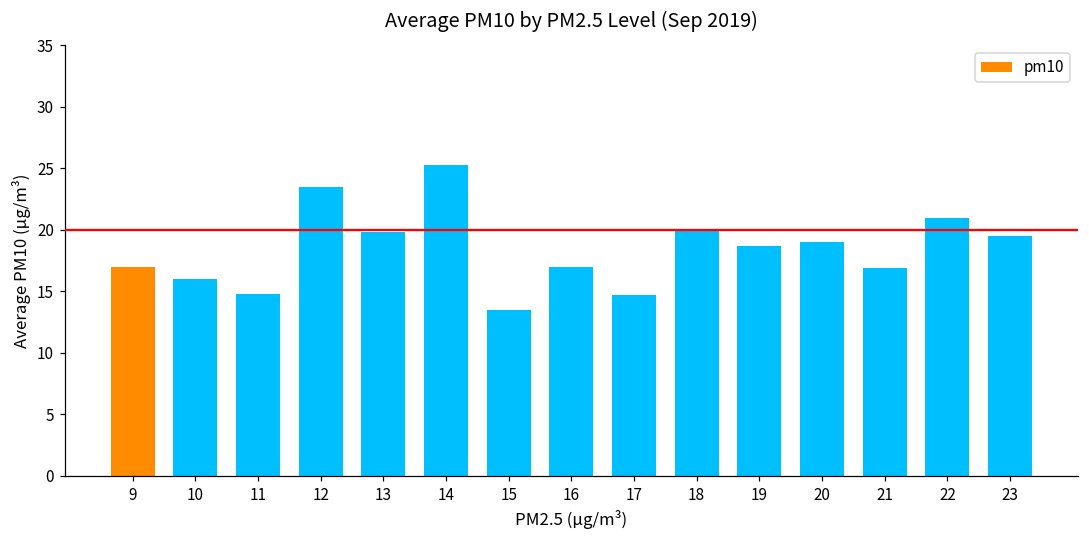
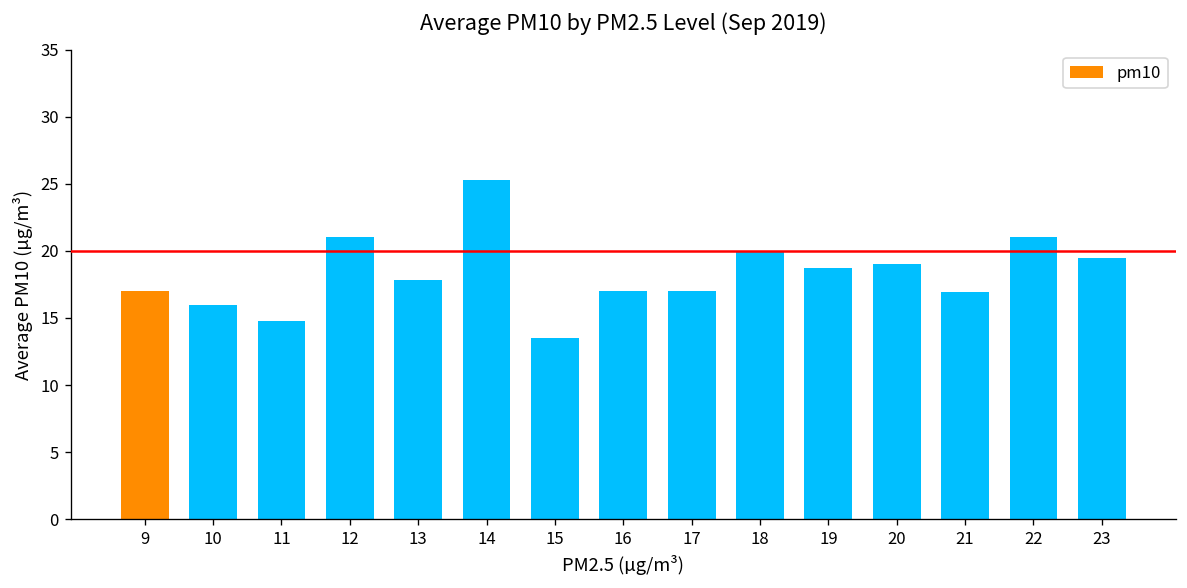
12: 23.5 -> 21.0
13: 19.9 -> 17.8
17: 14.7 -> 17.0
